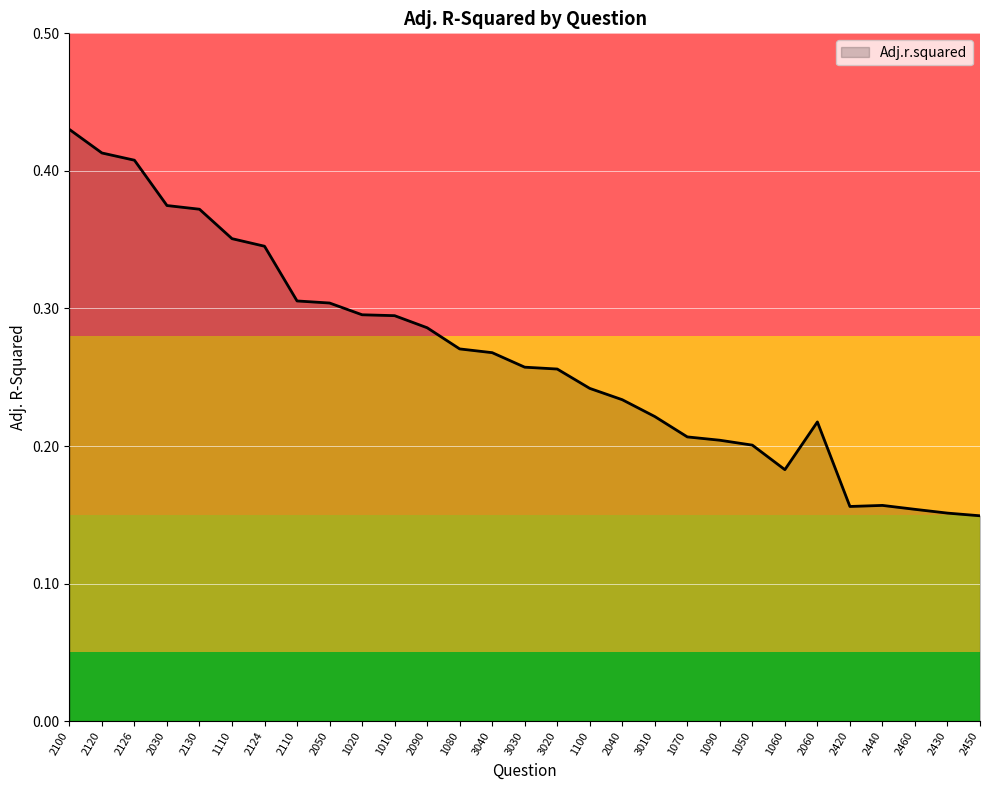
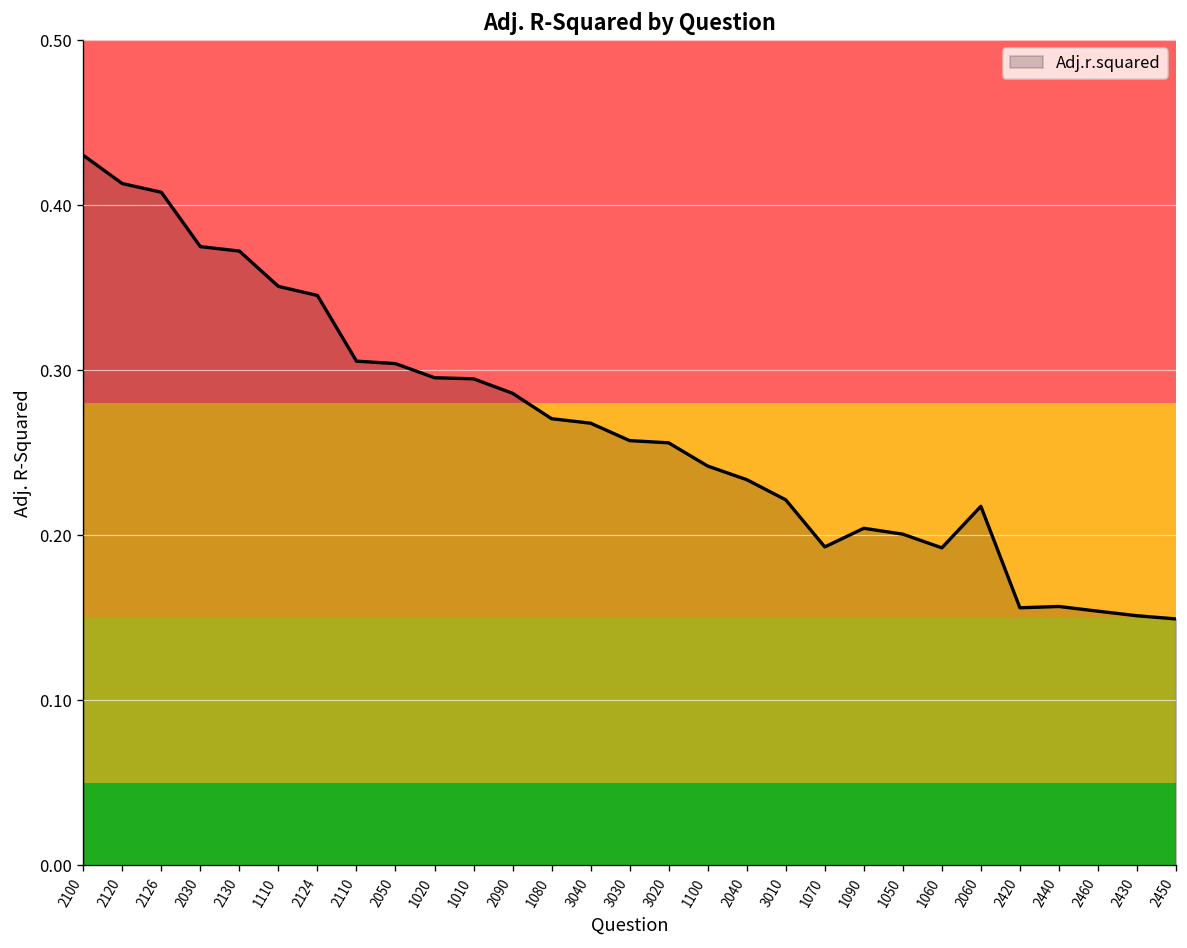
1070: 0.207 -> 0.193
1060: 0.183 -> 0.192
